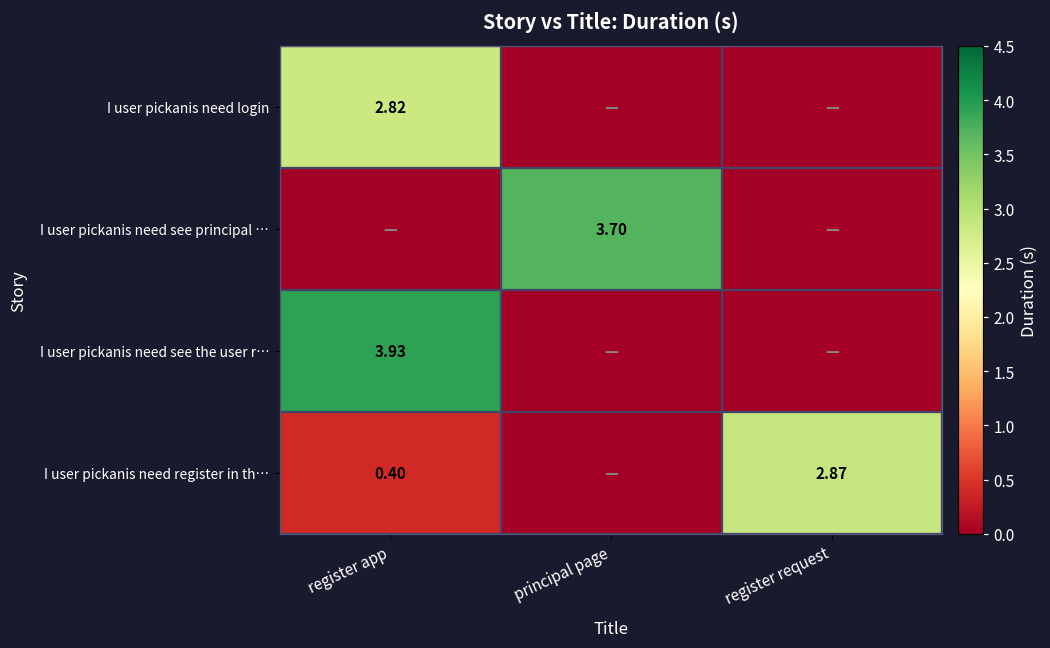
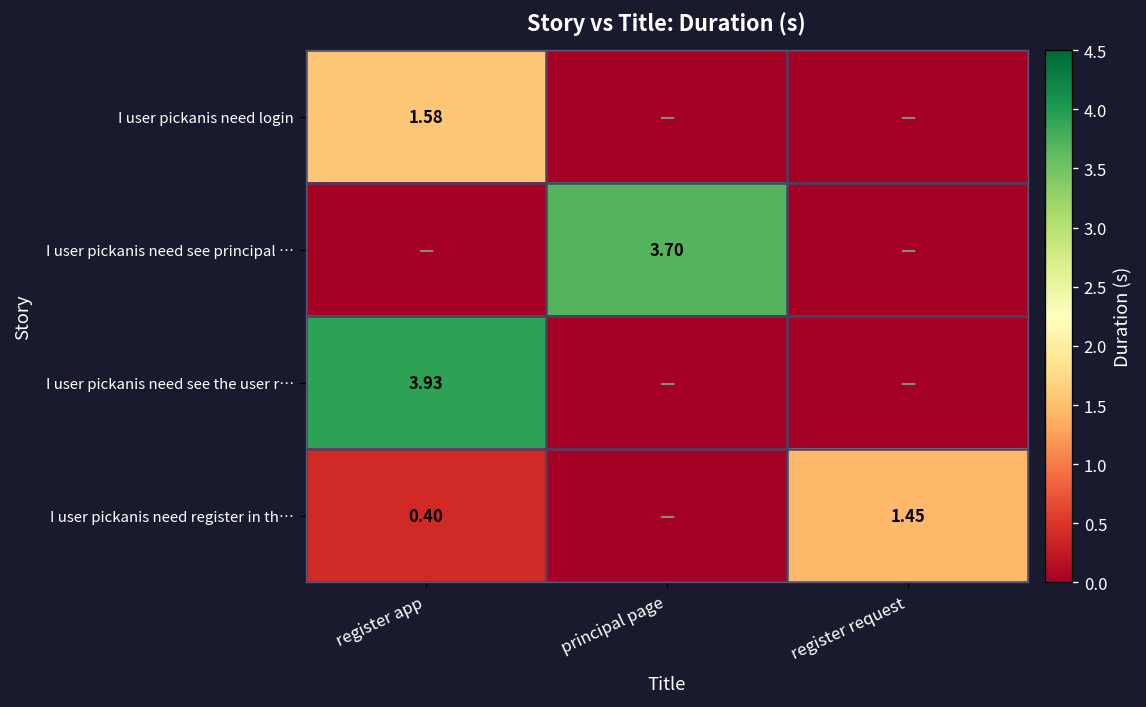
I user pickanis need login, register app: 2.82 -> 1.58
I user pickanis need register in th…, register request: 2.87 -> 1.45
